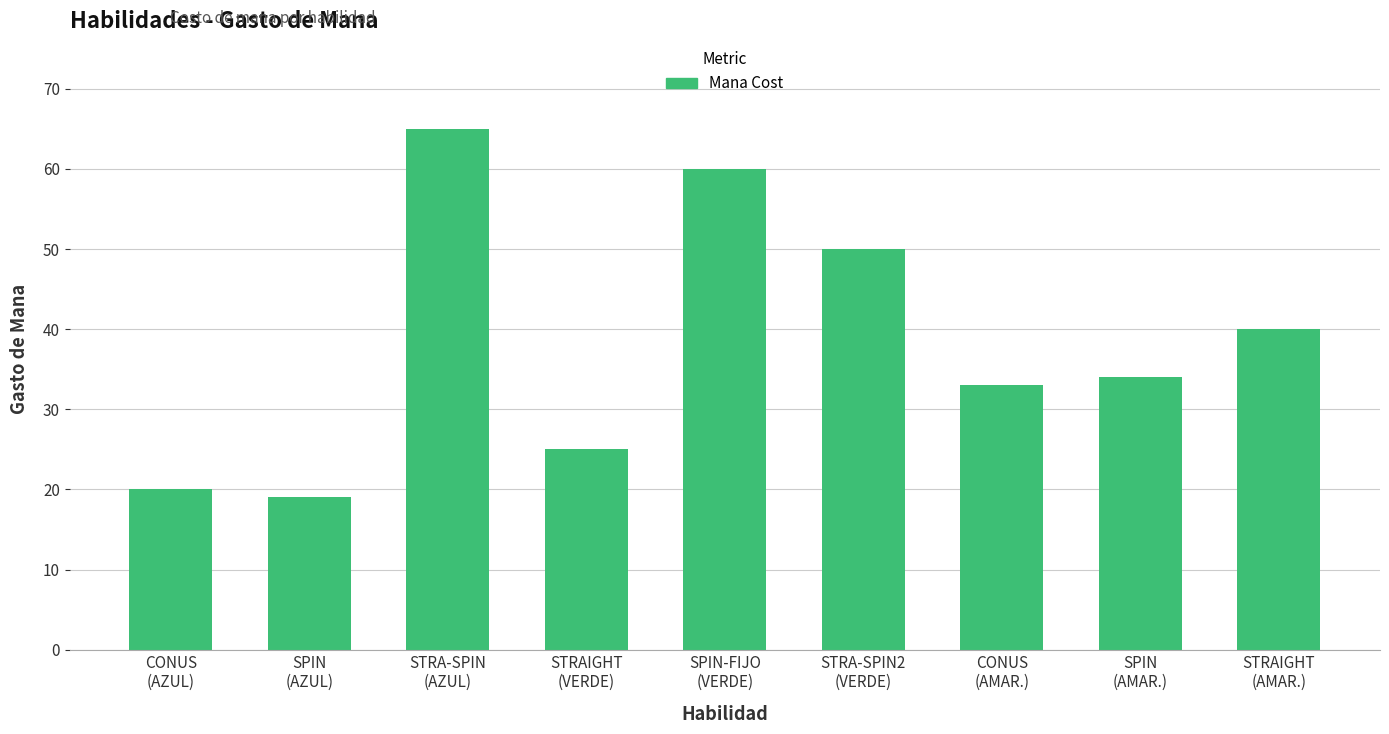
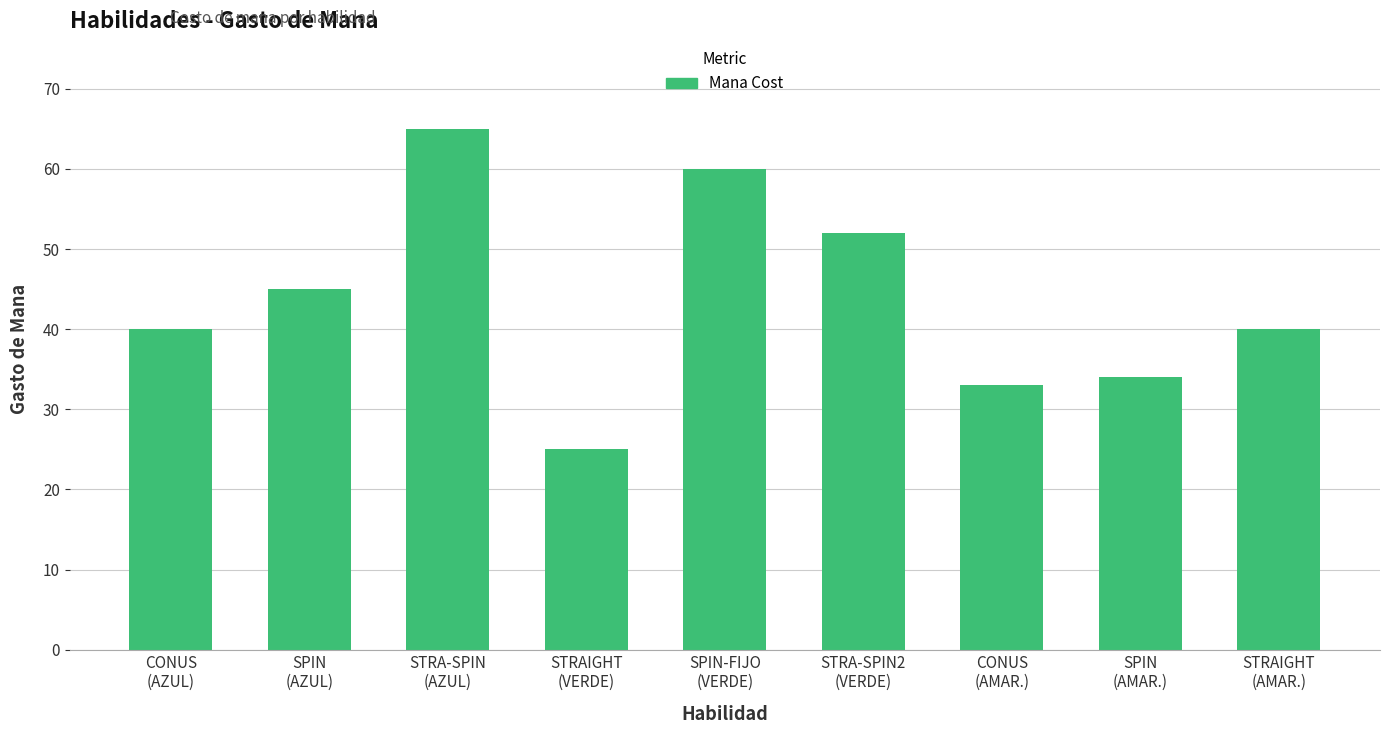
CONUS (AZUL): 20 -> 40
SPIN (AZUL): 19 -> 45
STRA-SPIN2 (VERDE): 50 -> 52
